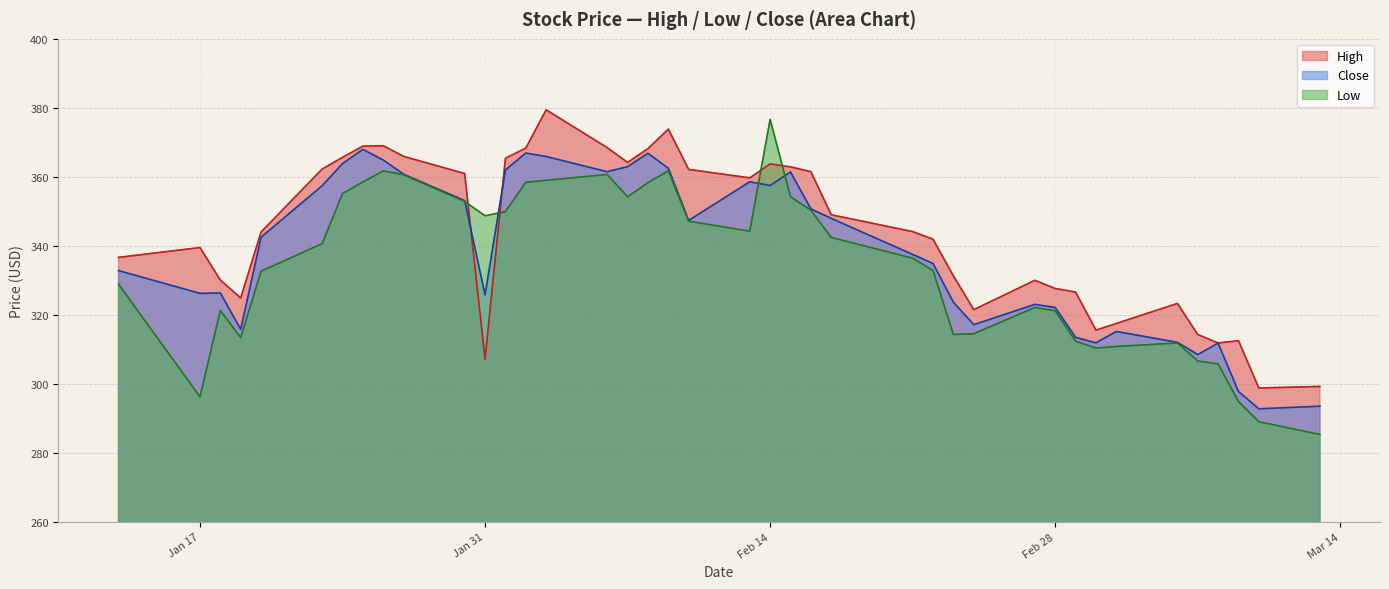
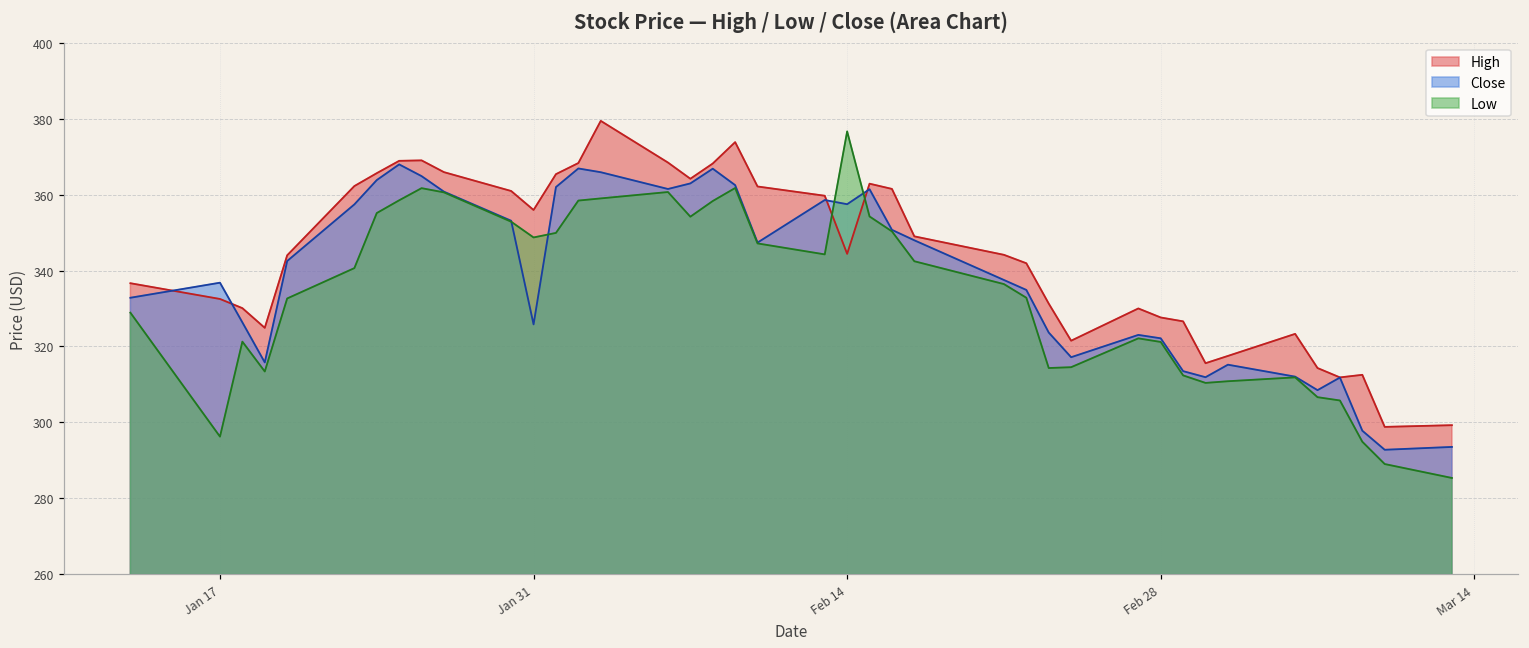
High, Jan 17: 340 -> 333
Close, Jan 17: 326 -> 337
High, Jan 31: 307 -> 356
High, Feb 14: 364 -> 344
